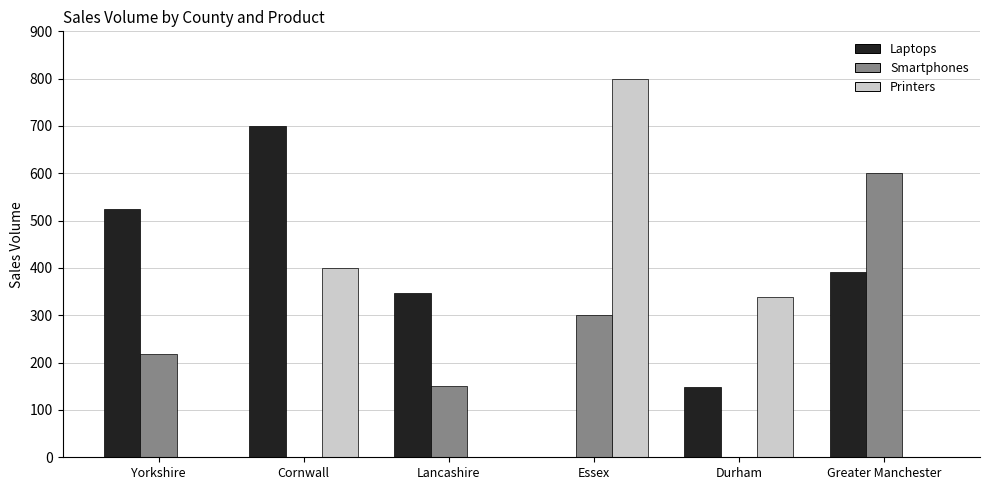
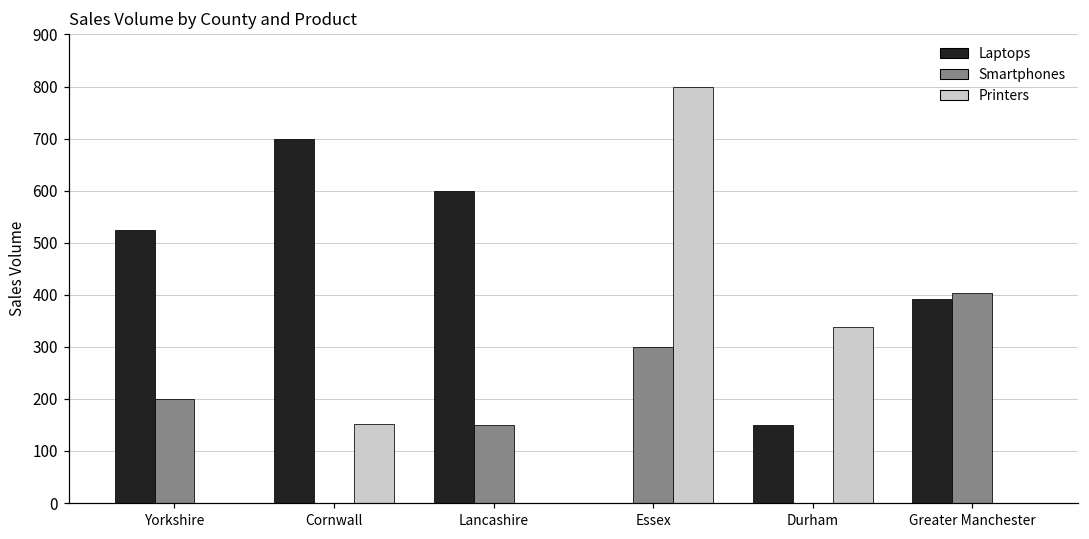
Smartphones, Yorkshire: 220 -> 200
Printers, Cornwall: 400 -> 150
Laptops, Lancashire: 350 -> 600
Smartphones, Greater Manchester: 600 -> 400
